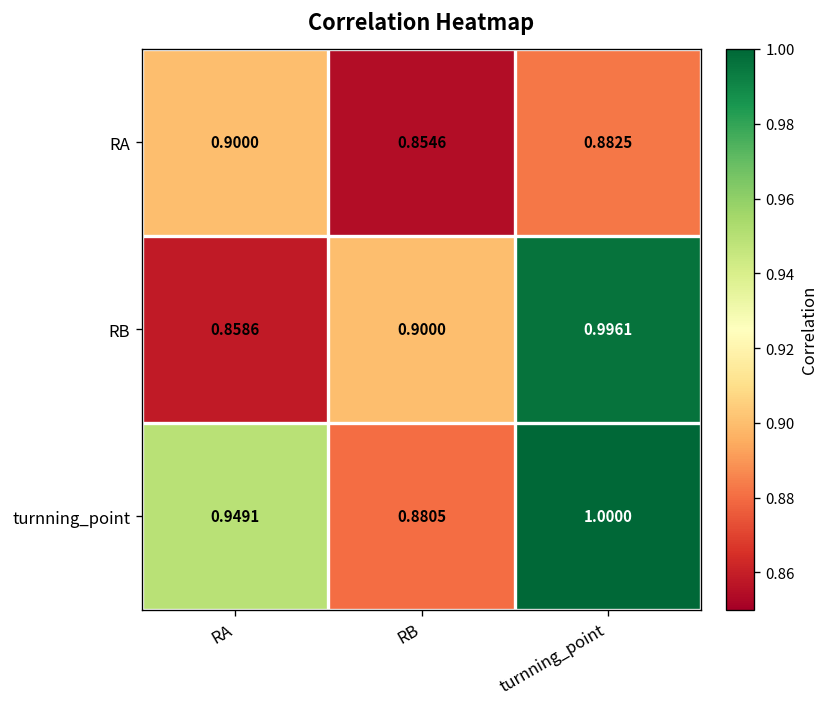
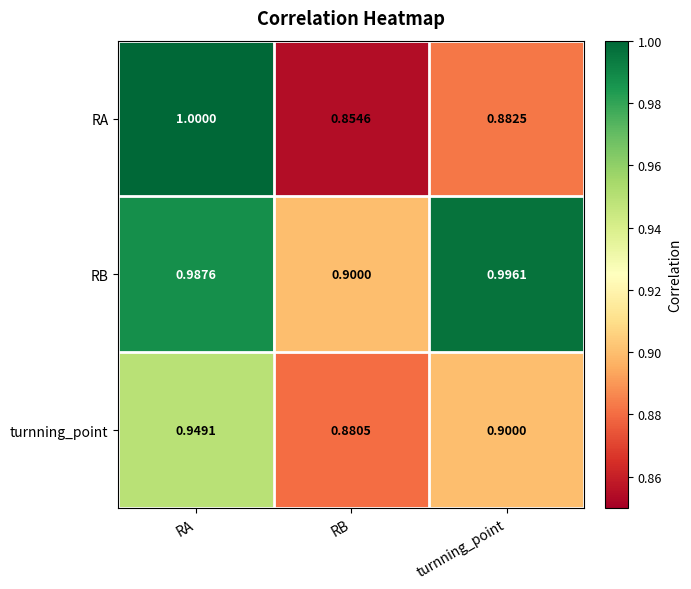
RA, RA: 0.9000 -> 1.0000
RB, RA: 0.8586 -> 0.9876
turnning_point, turnning_point: 1.0000 -> 0.9000
